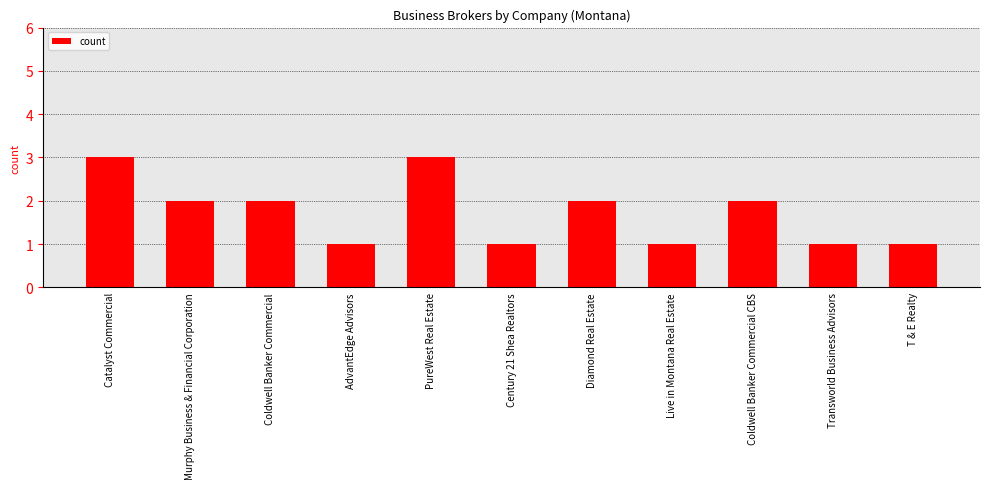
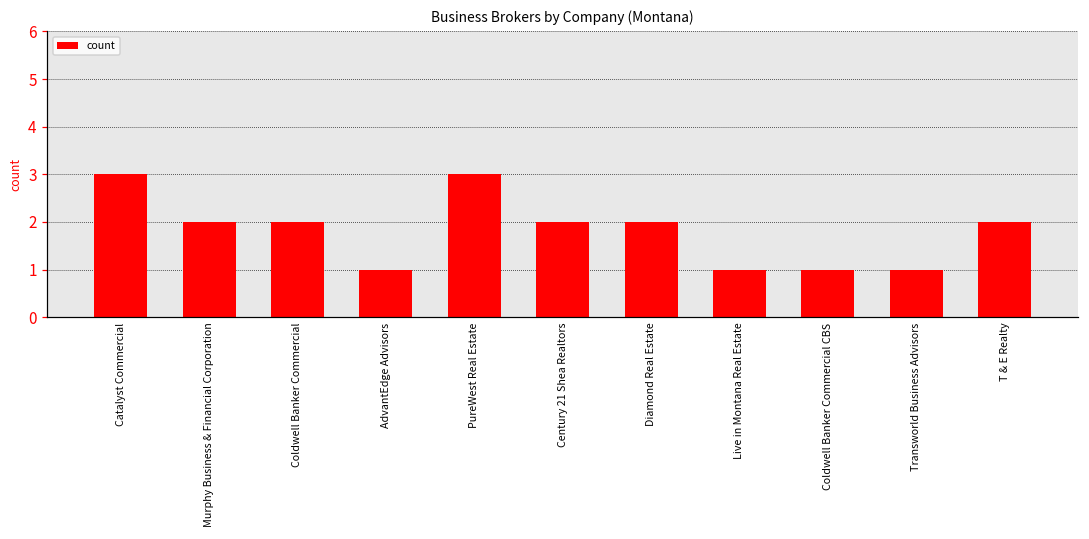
Century 21 Shea Realtors: 1 -> 2
Coldwell Banker Commercial CBS: 2 -> 1
T & E Realty: 1 -> 2
